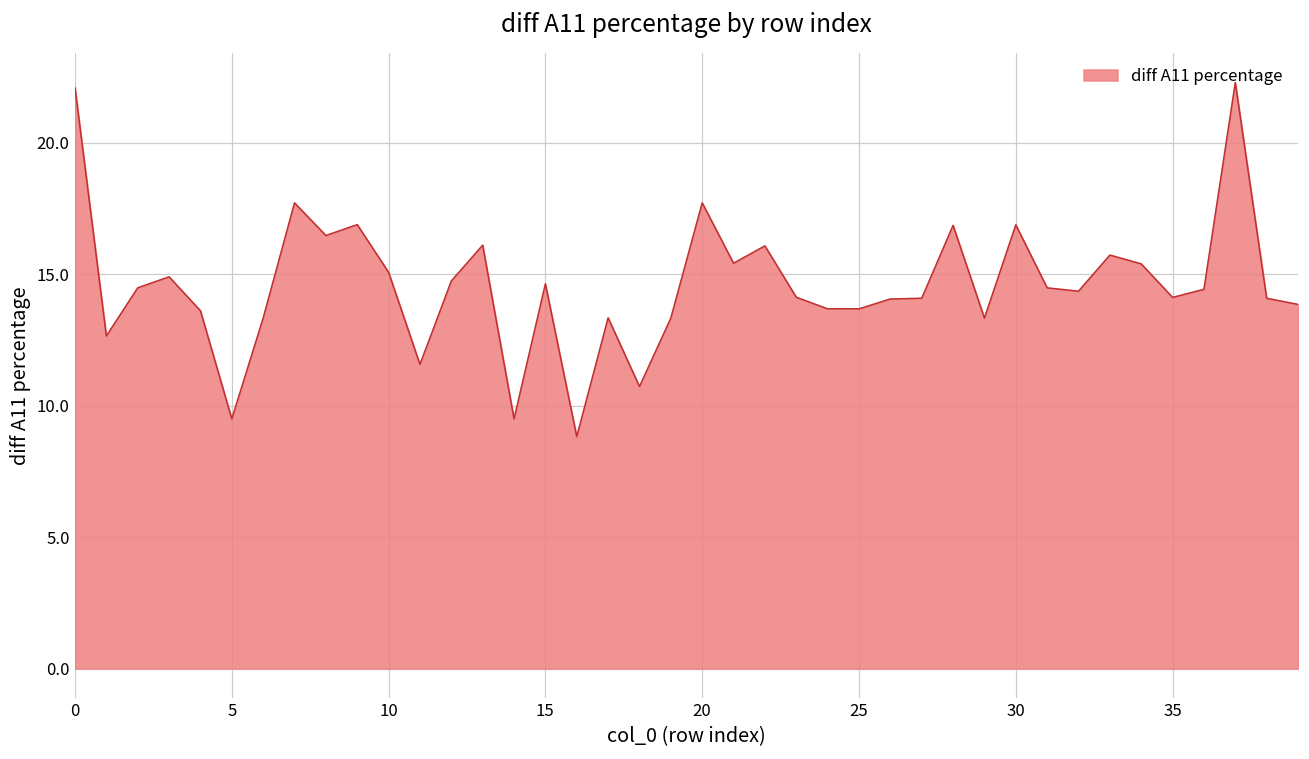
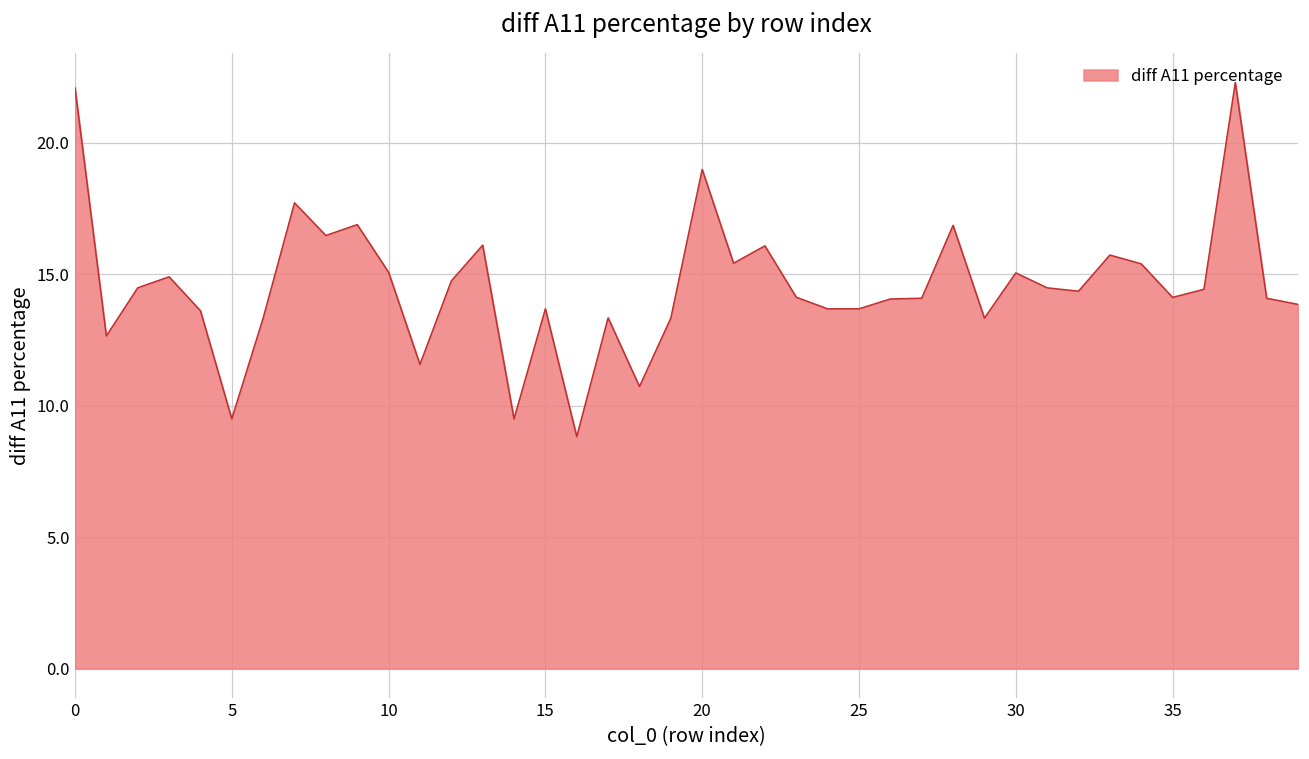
15: 14.6 -> 13.7
20: 17.7 -> 19.0
30: 16.9 -> 15.0
